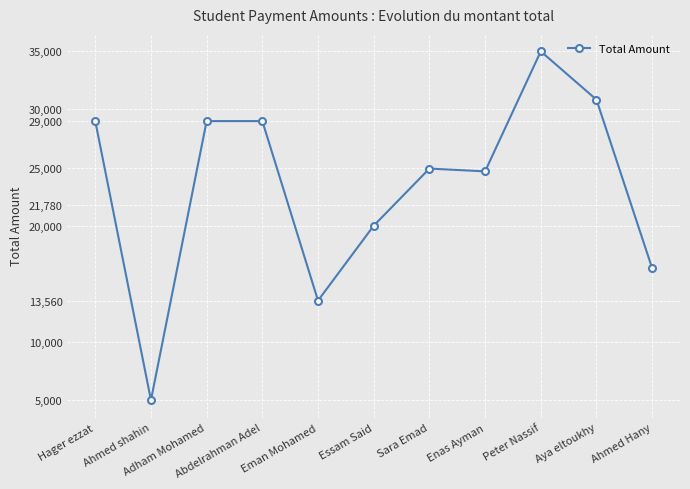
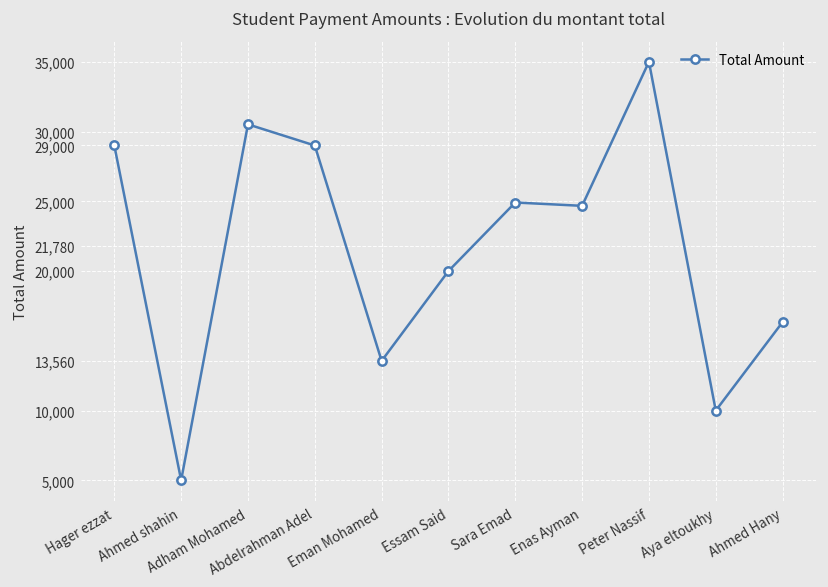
Adham Mohamed: 29,000 -> 30,500
Aya eltoukhy: 30,800 -> 10,000
